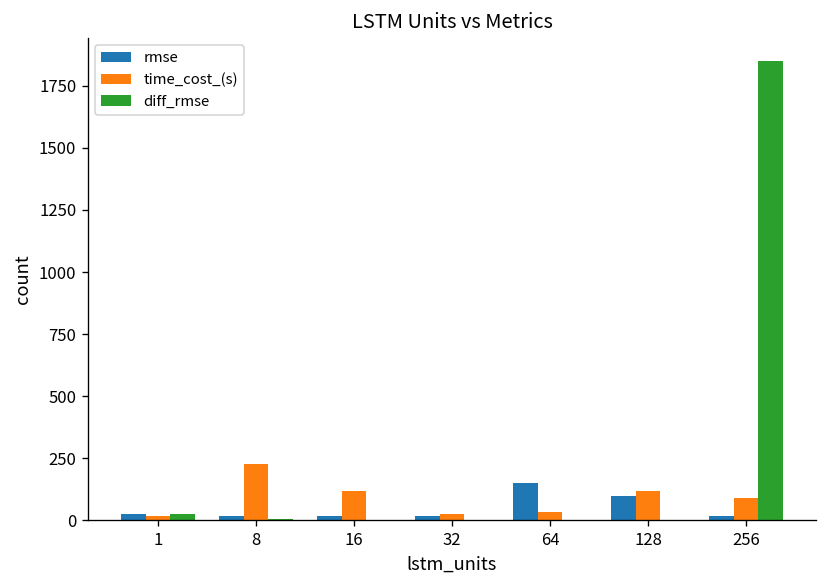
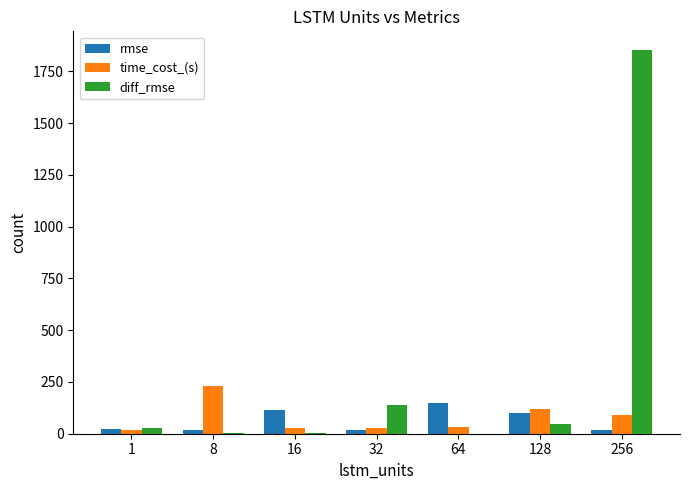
rmse, 16: 20 -> 110
time_cost_(s), 16: 120 -> 30
diff_rmse, 32: 0 -> 140
diff_rmse, 128: 0 -> 50
